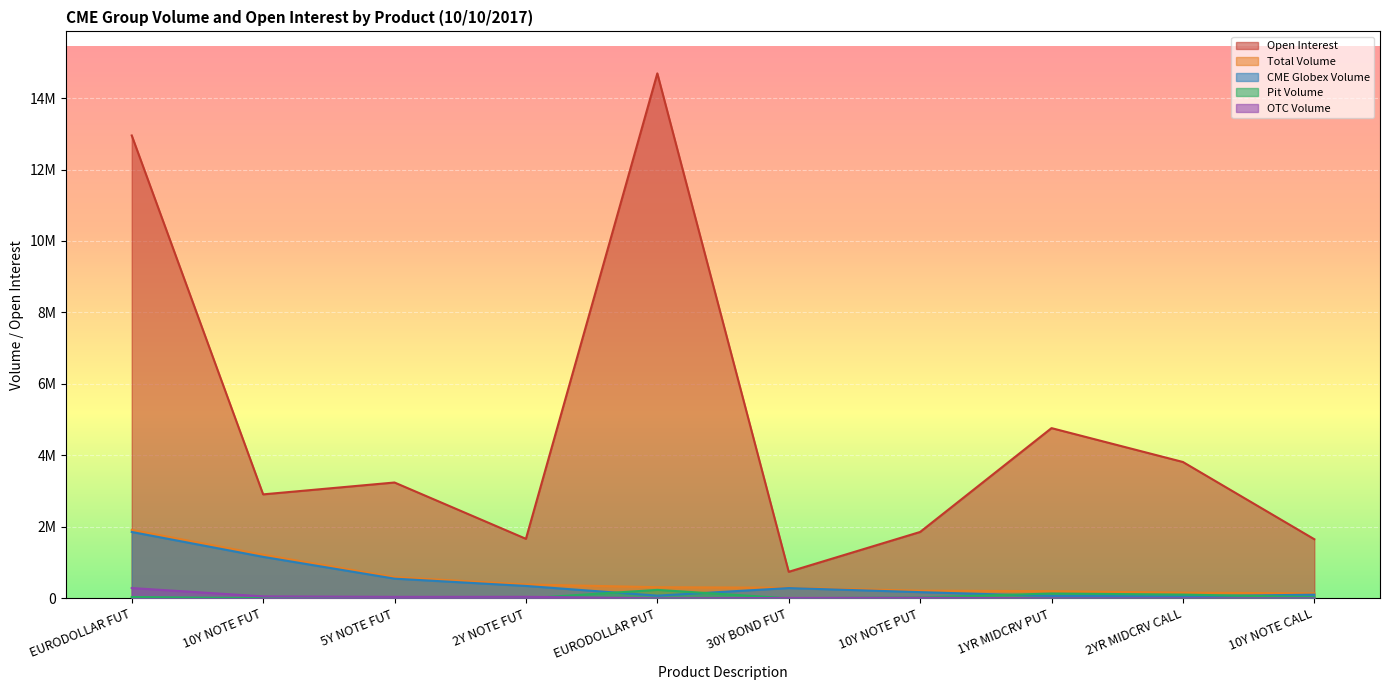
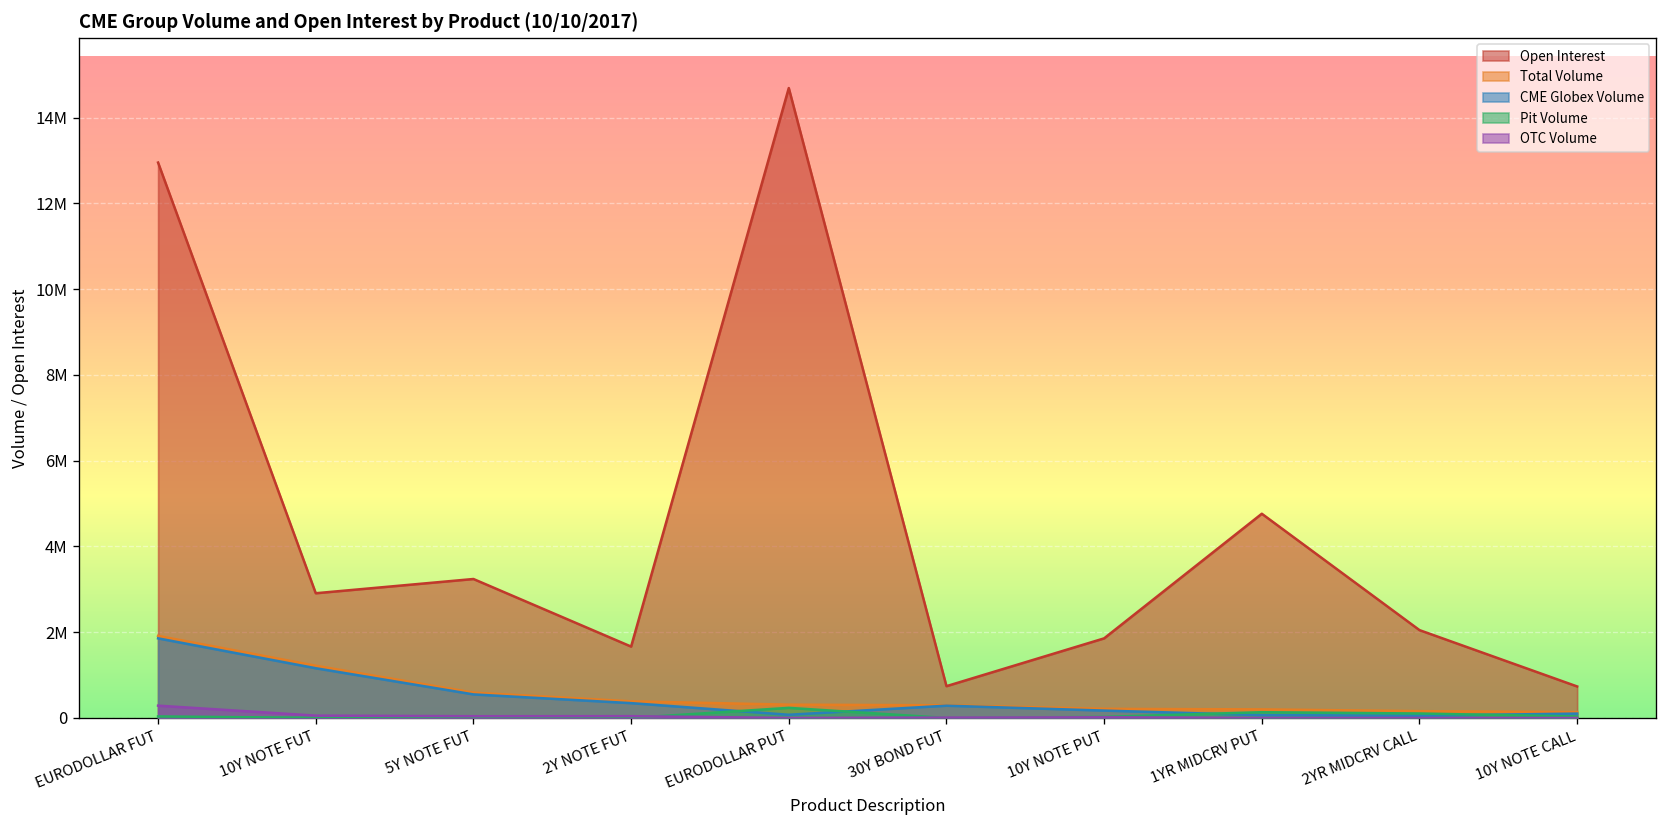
Open Interest, 2YR MIDCRV CALL: 3800000 -> 2000000
Open Interest, 10Y NOTE CALL: 1700000 -> 700000
